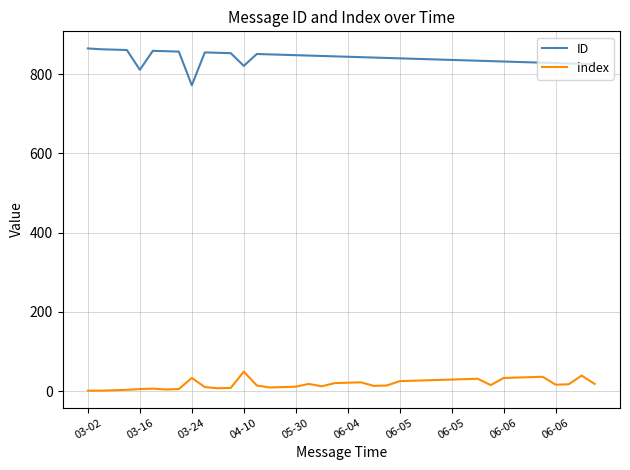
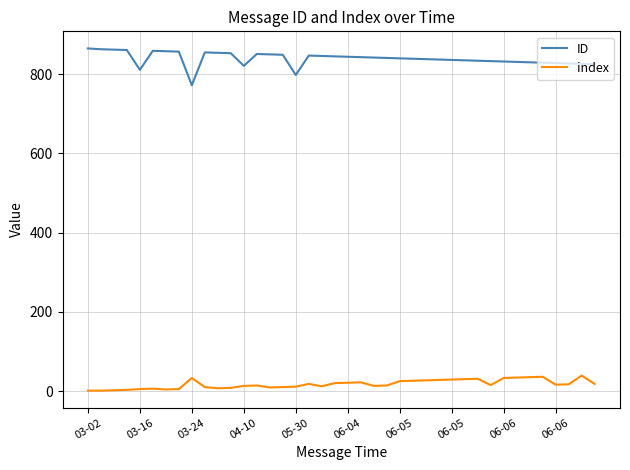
index, 04-10: 50 -> 10
ID, 05-30: 850 -> 800
